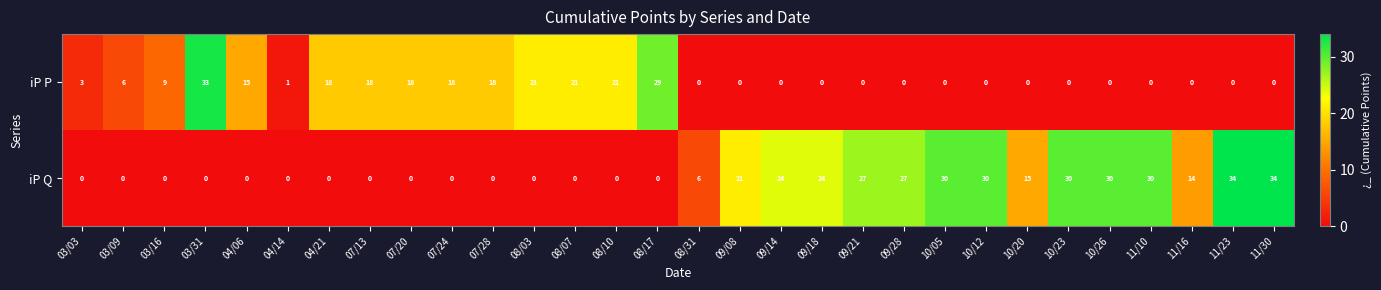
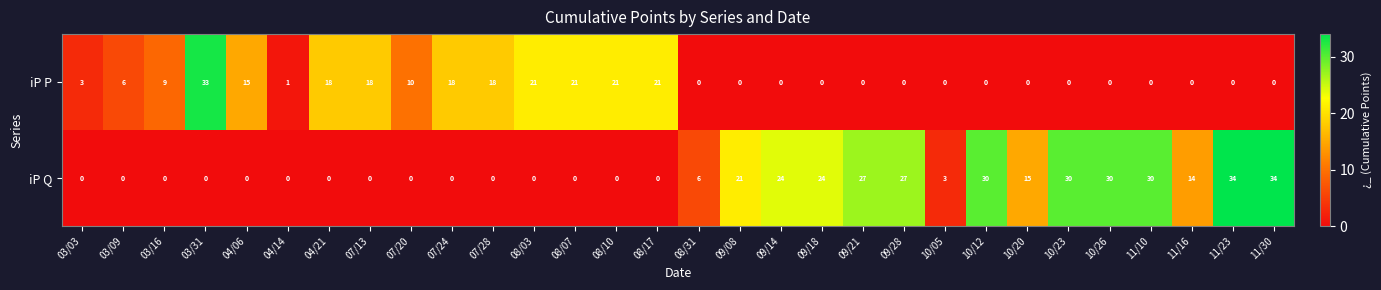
iP P, 07/20: 18 -> 10
iP P, 08/17: 29 -> 21
iP Q, 10/05: 30 -> 3
